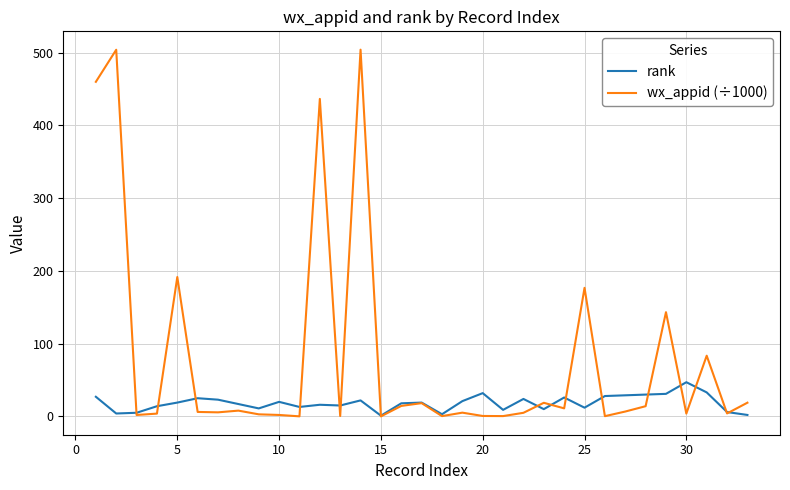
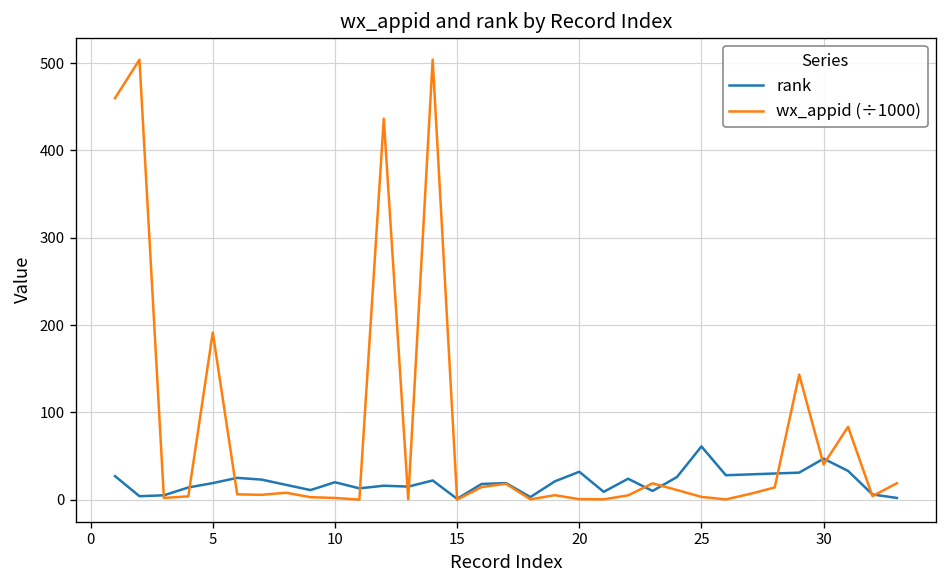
rank, 25: 10 -> 60
wx_appid (÷1000), 25: 180 -> 0
wx_appid (÷1000), 30: 0 -> 40
